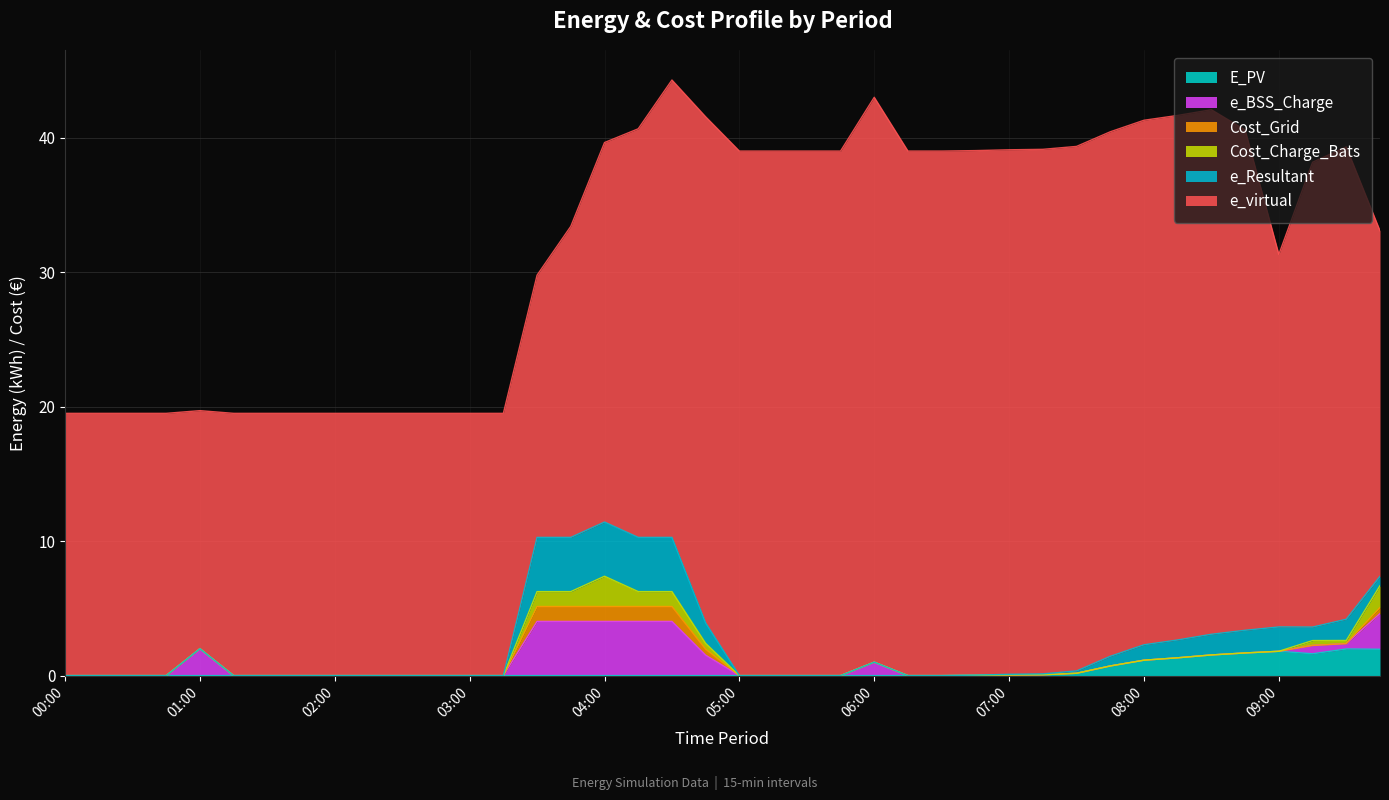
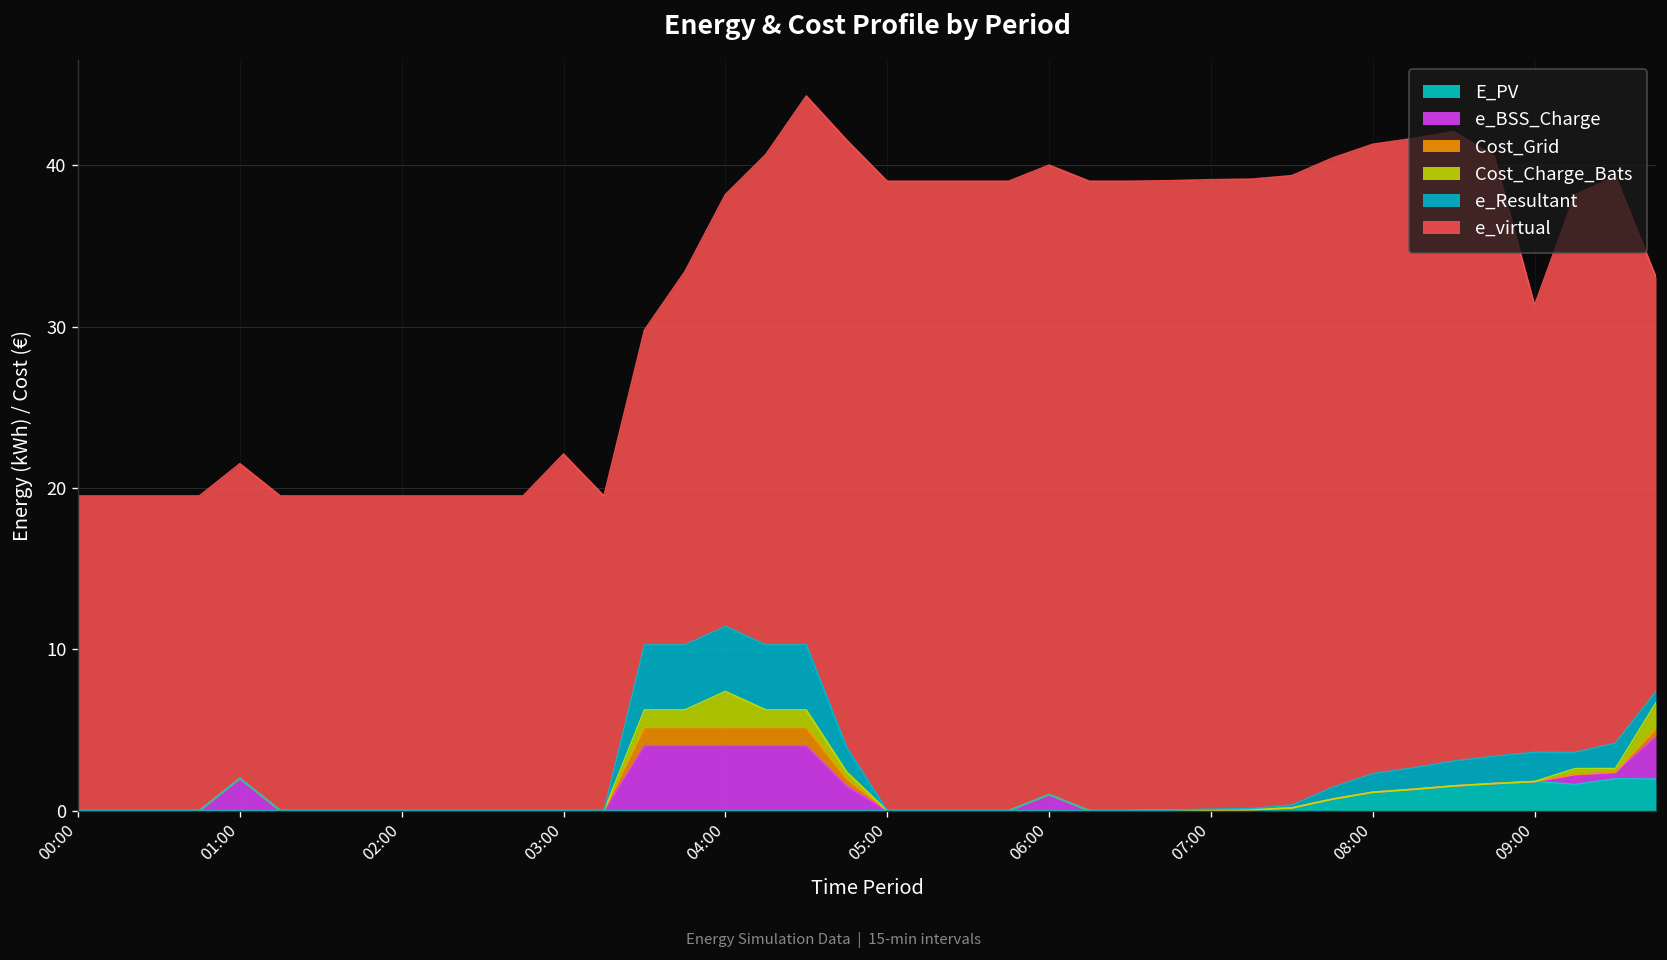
e_virtual, 01:00: 17.7 -> 19.5
e_virtual, 03:00: 19.5 -> 22.1
e_virtual, 04:00: 28.2 -> 26.8
e_virtual, 06:00: 42 -> 39
